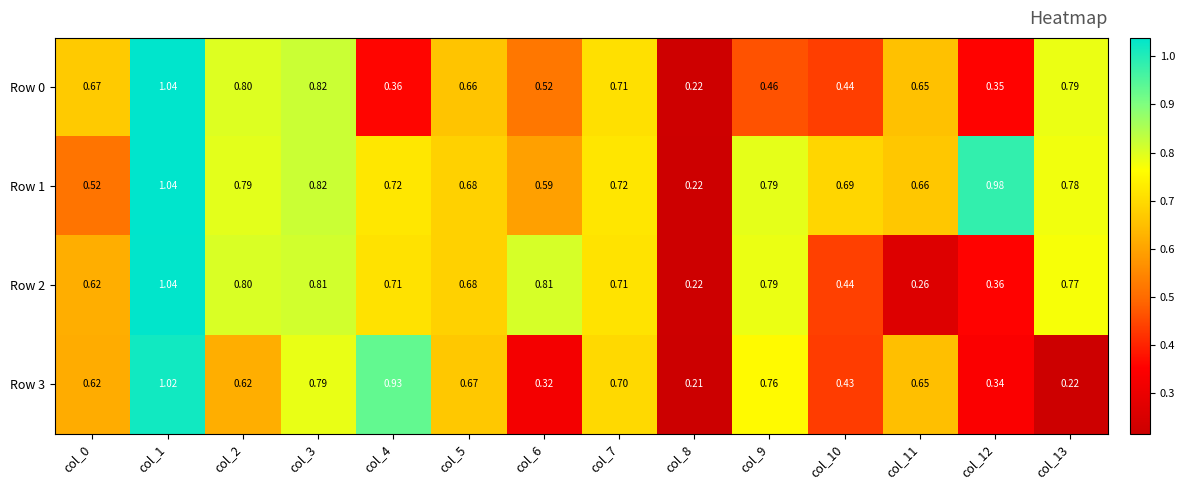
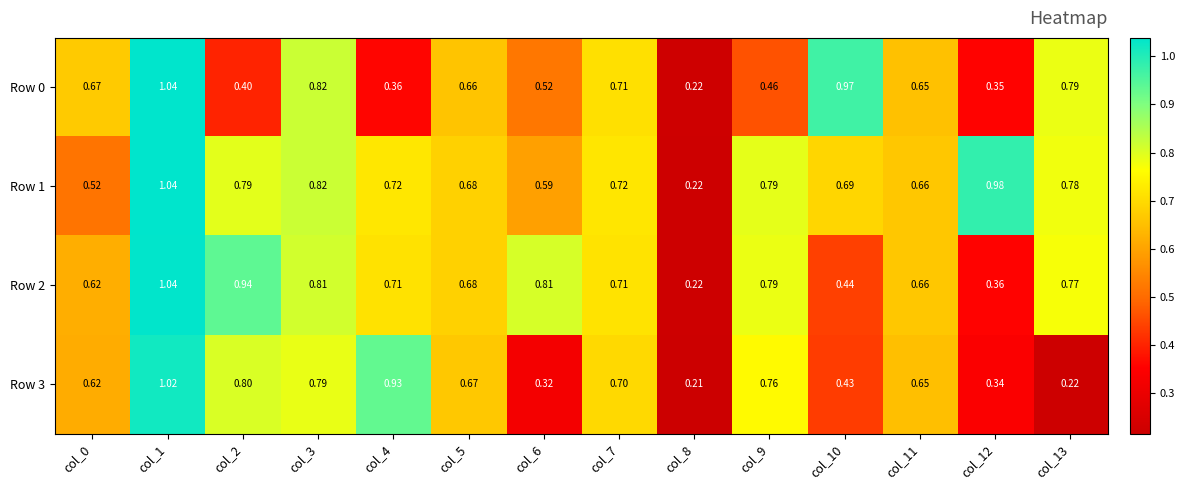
Row 0, col_2: 0.80 -> 0.40
Row 0, col_10: 0.44 -> 0.97
Row 2, col_2: 0.80 -> 0.94
Row 2, col_11: 0.26 -> 0.66
Row 3, col_2: 0.62 -> 0.80
